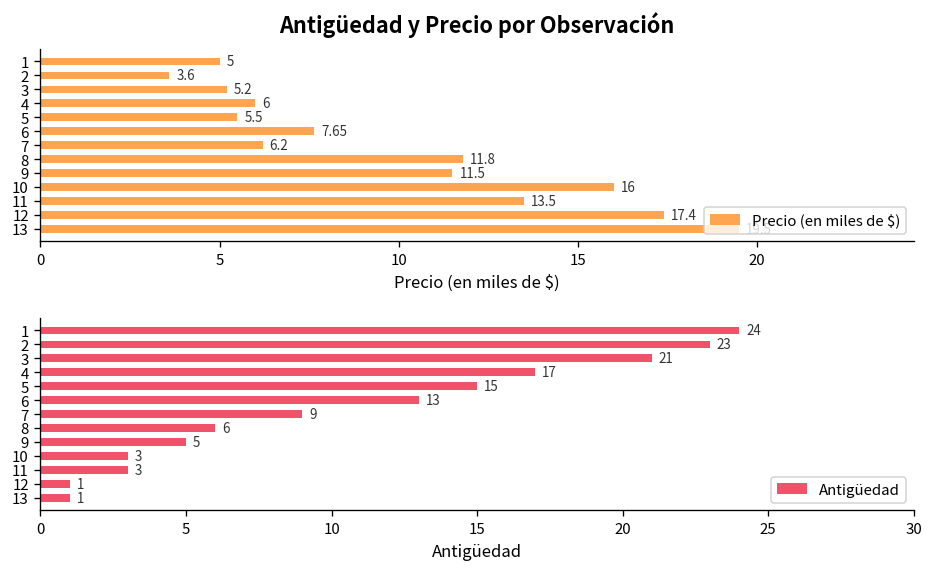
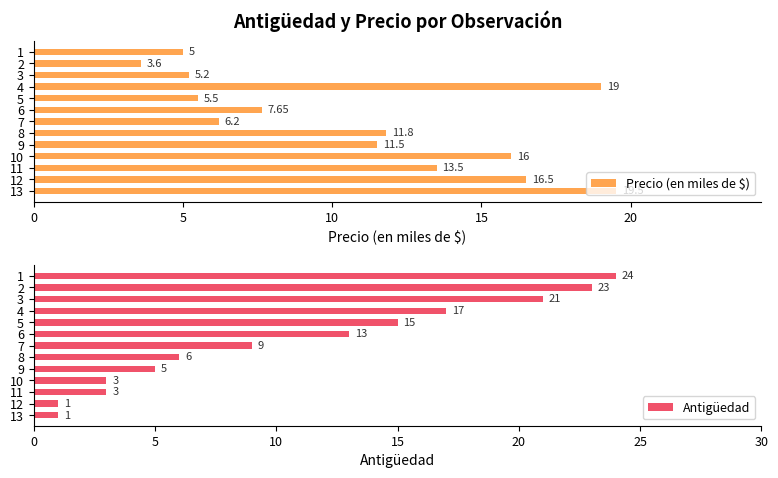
Antigüedad y Precio por Observación, 4: 6 -> 19
Antigüedad y Precio por Observación, 12: 17.4 -> 16.5
